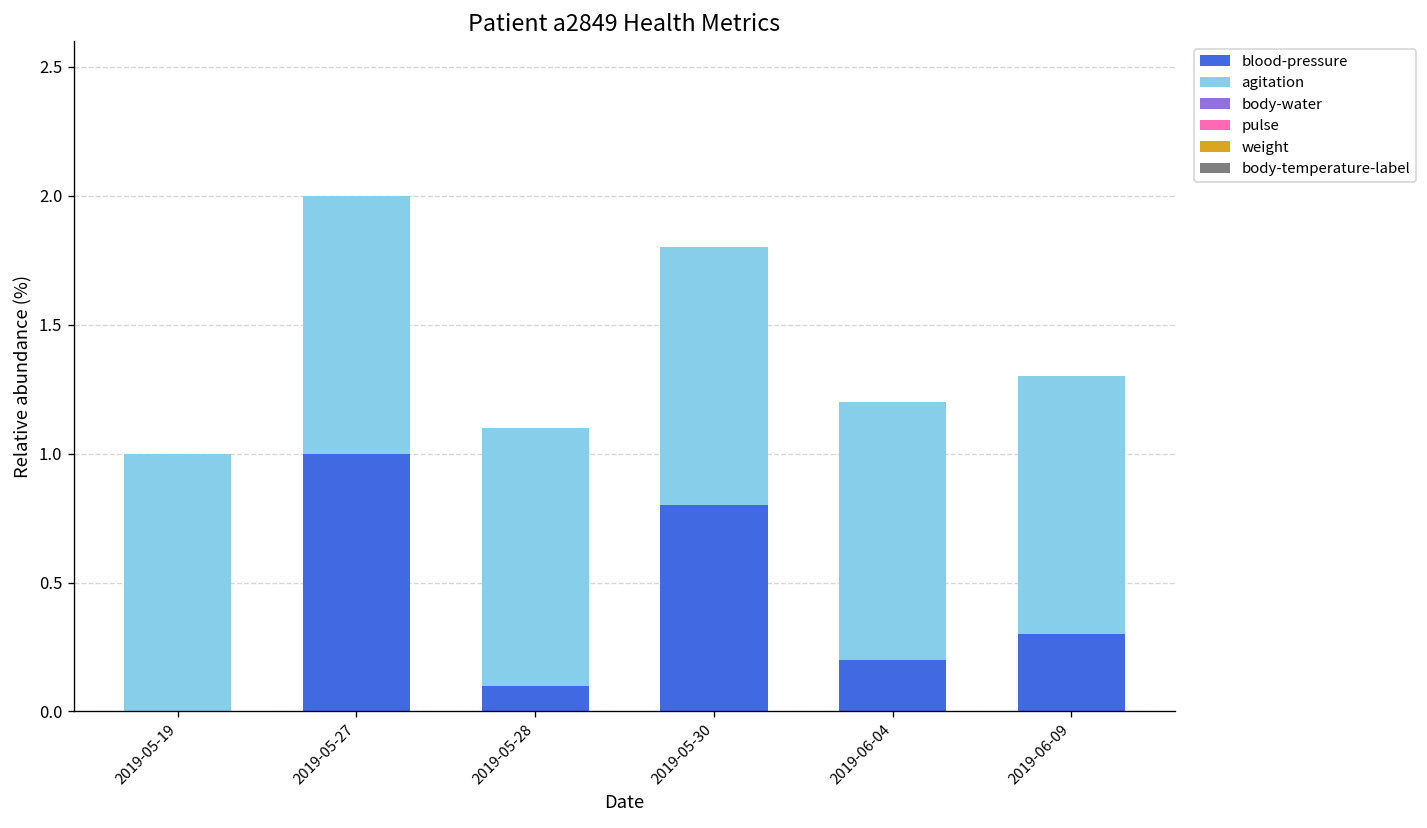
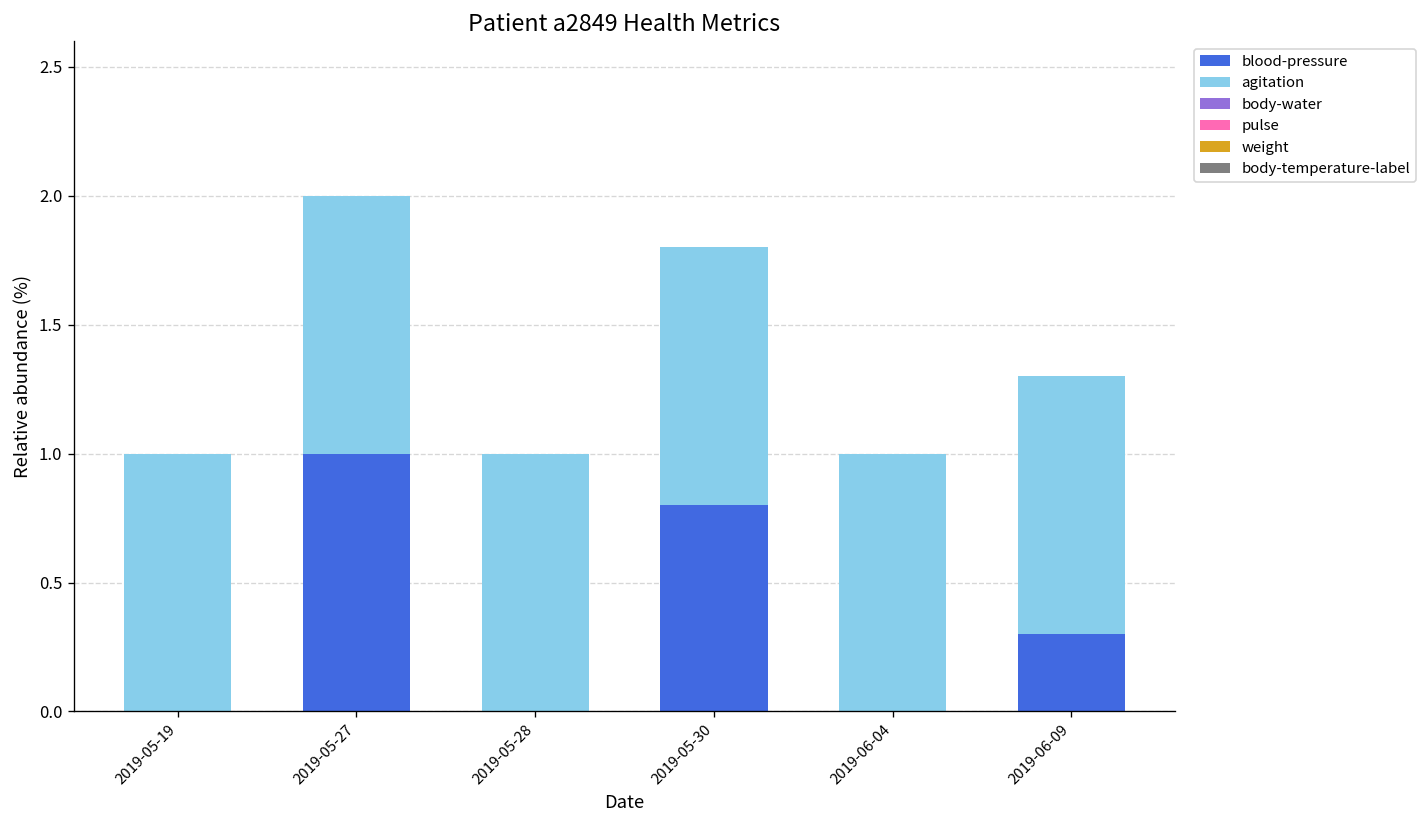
blood-pressure, 2019-05-28: 0.1 -> 0.0
blood-pressure, 2019-06-04: 0.2 -> 0.0
